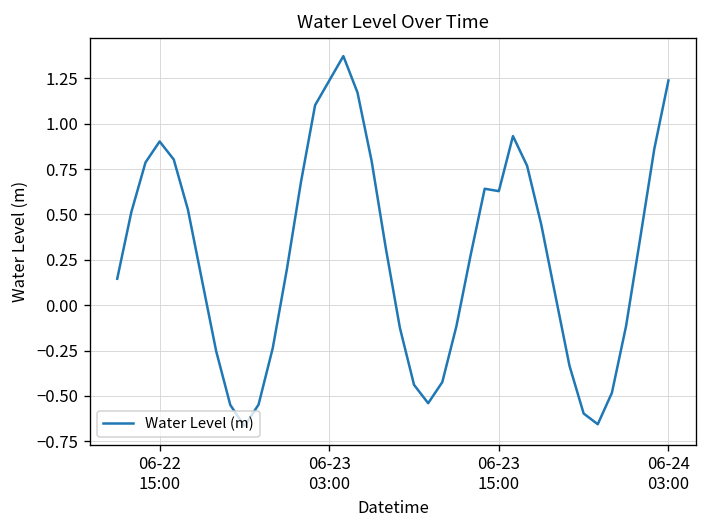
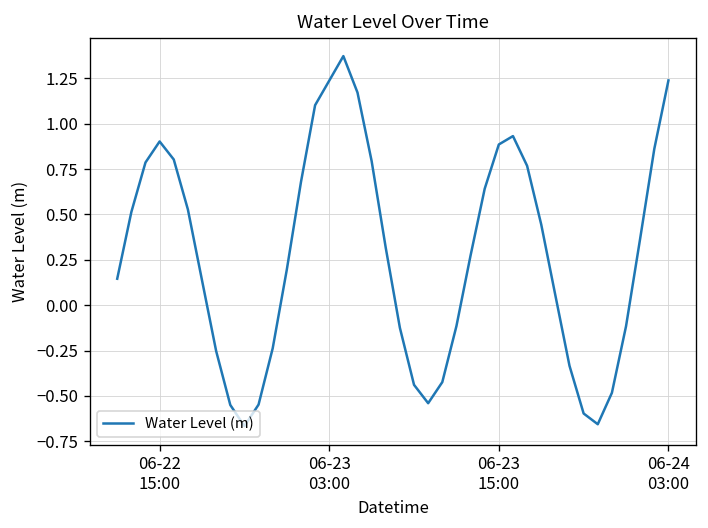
06-23 15:00: 0.63 -> 0.89
